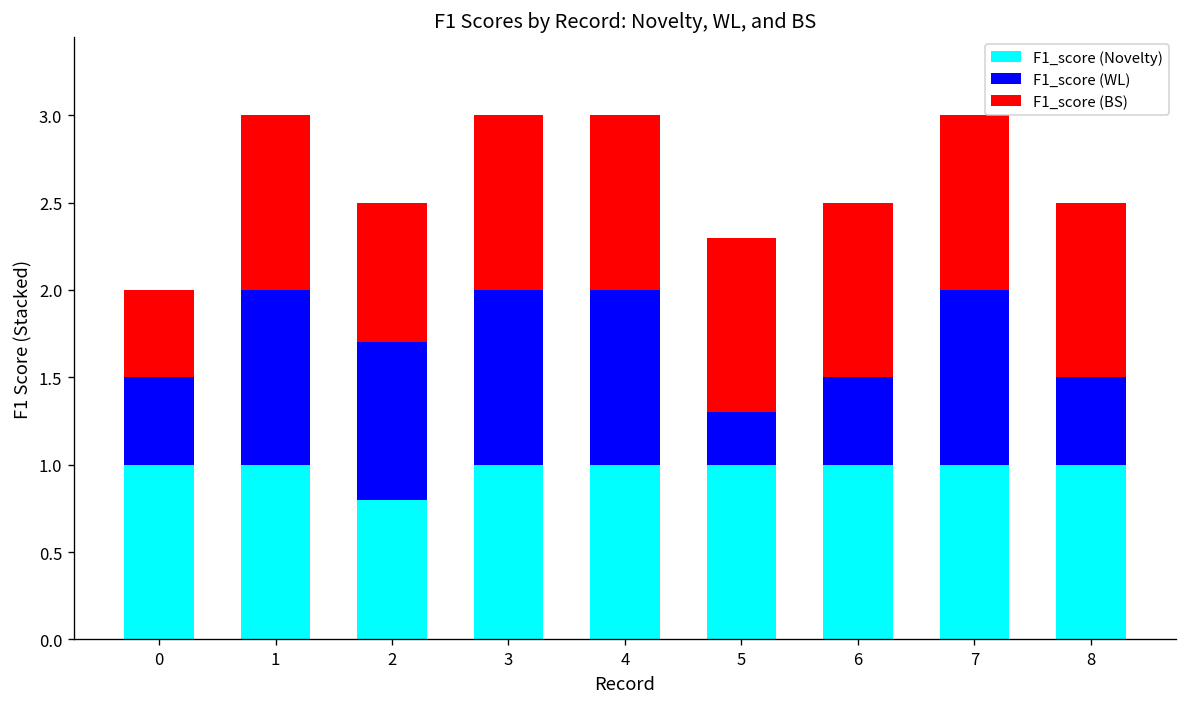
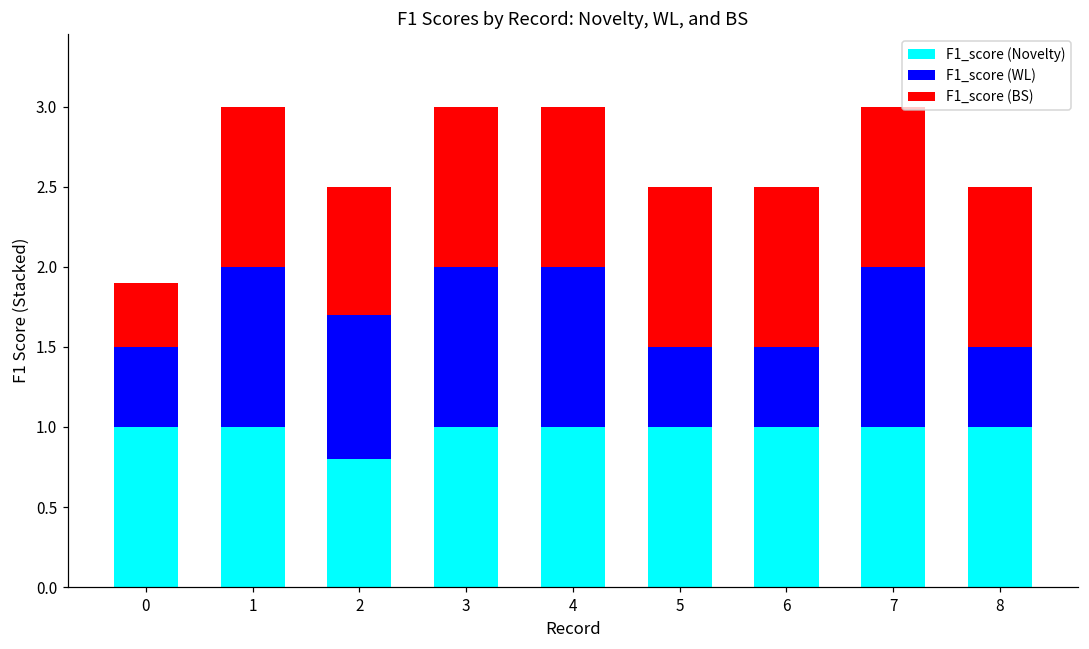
F1_score (BS), 0: 0.5 -> 0.4
F1_score (WL), 5: 0.3 -> 0.5
